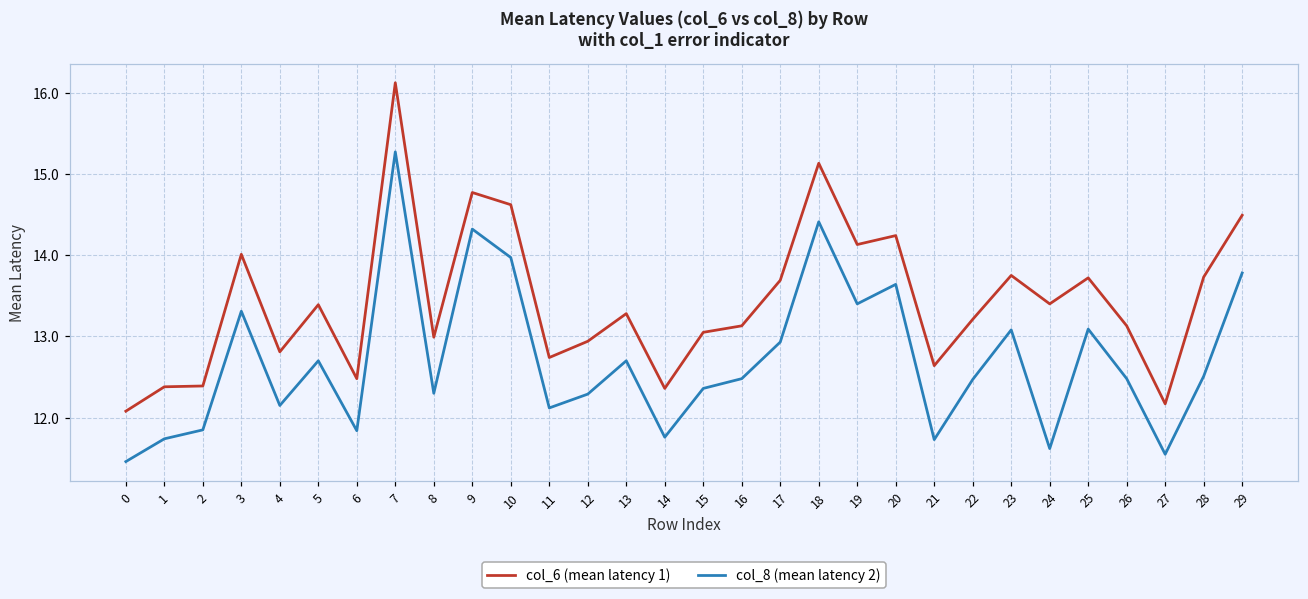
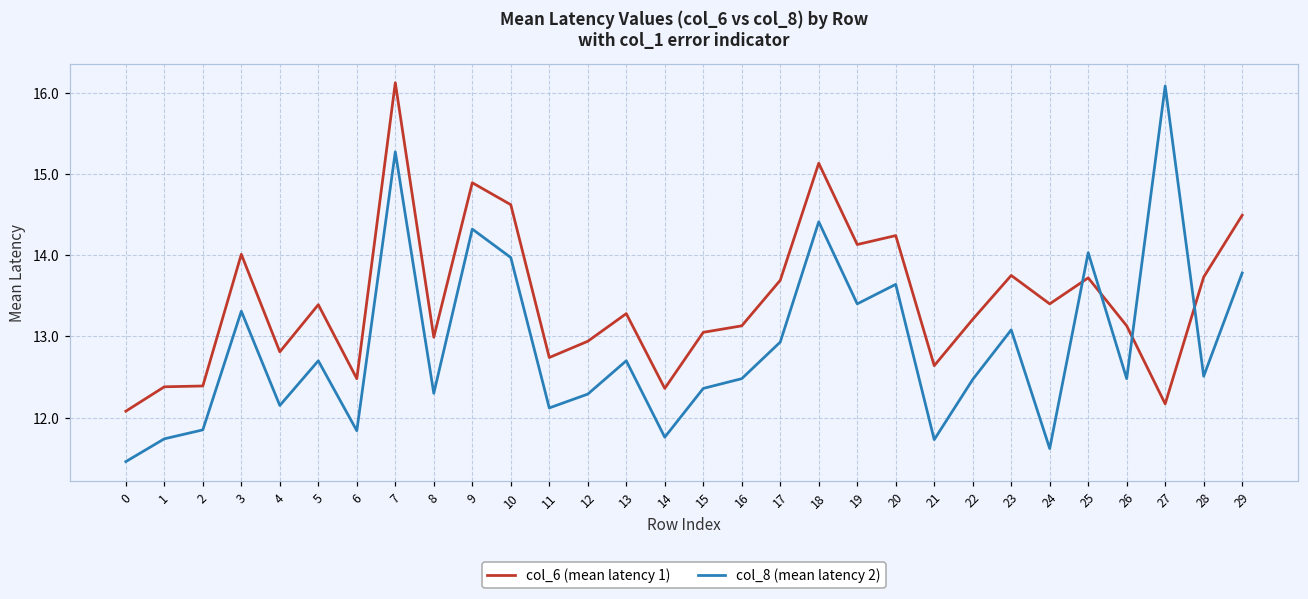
col_6 (mean latency 1), 9: 14.8 -> 14.9
col_8 (mean latency 2), 25: 13.1 -> 14.0
col_8 (mean latency 2), 27: 11.6 -> 16.1
